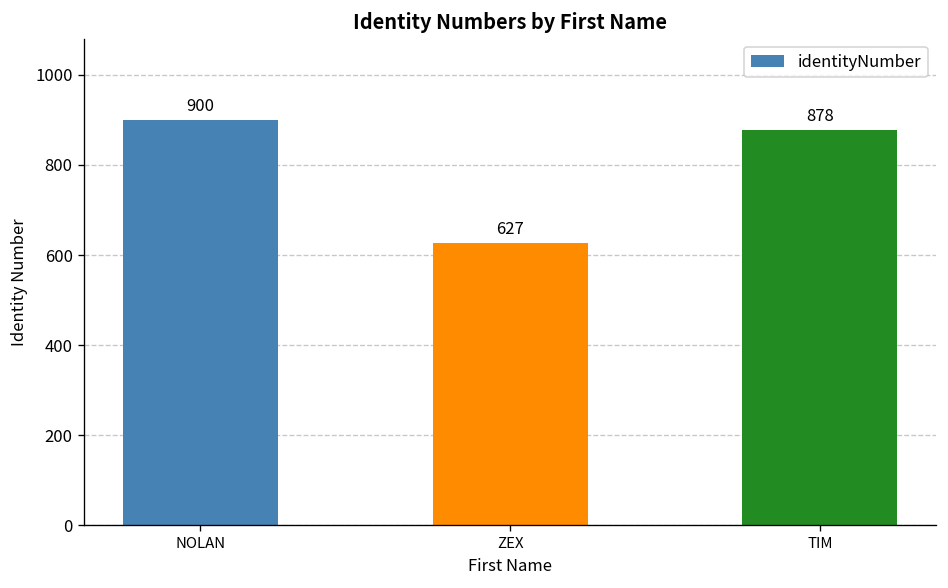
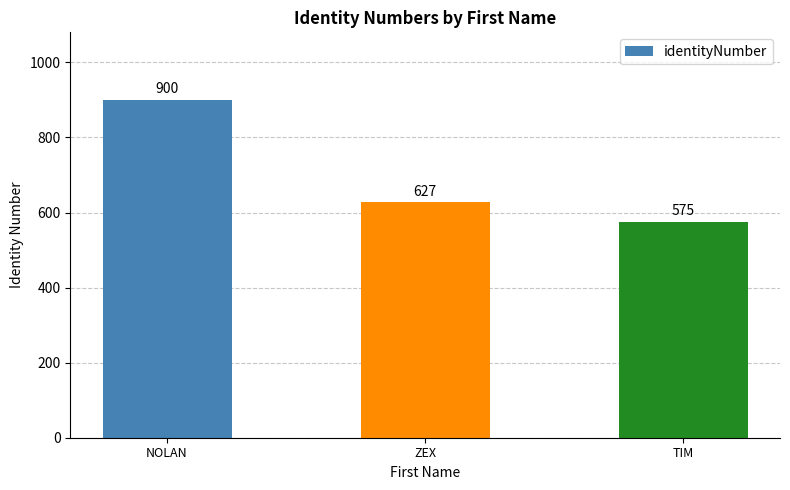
TIM: 878 -> 575
